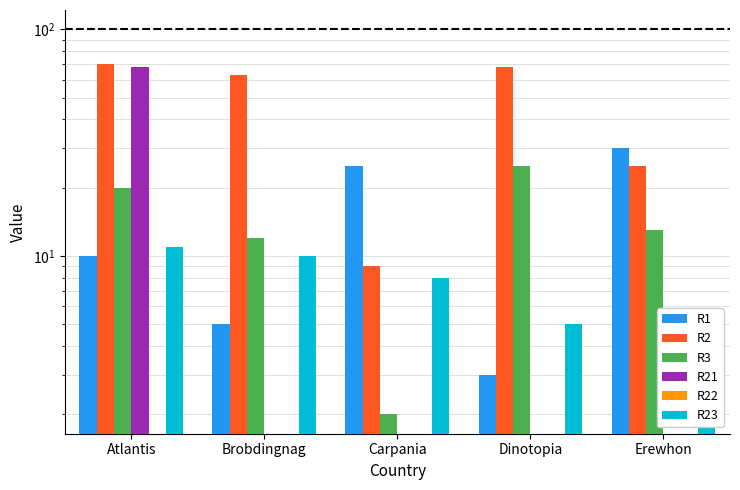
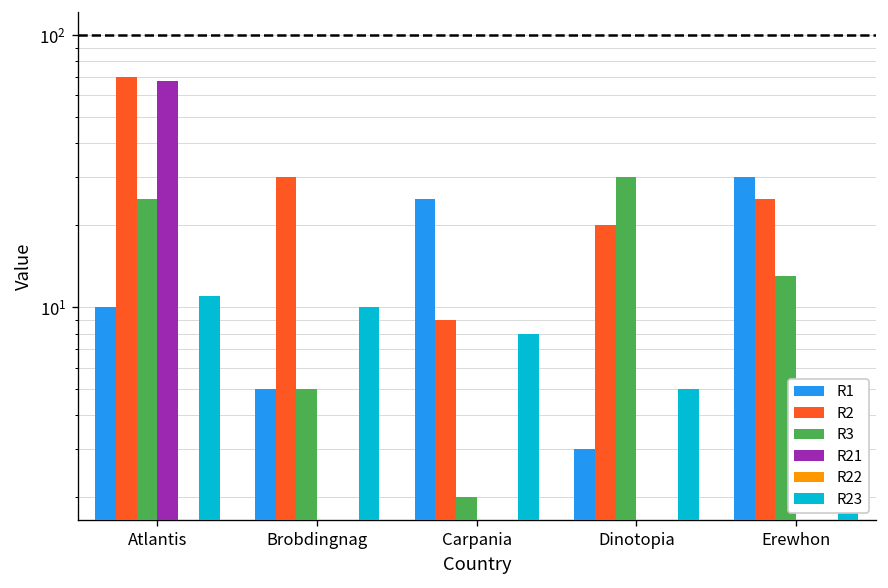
R3, Atlantis: 20 -> 25
R2, Brobdingnag: 63 -> 30
R3, Brobdingnag: 12 -> 5
R2, Dinotopia: 68 -> 20
R3, Dinotopia: 25 -> 30
